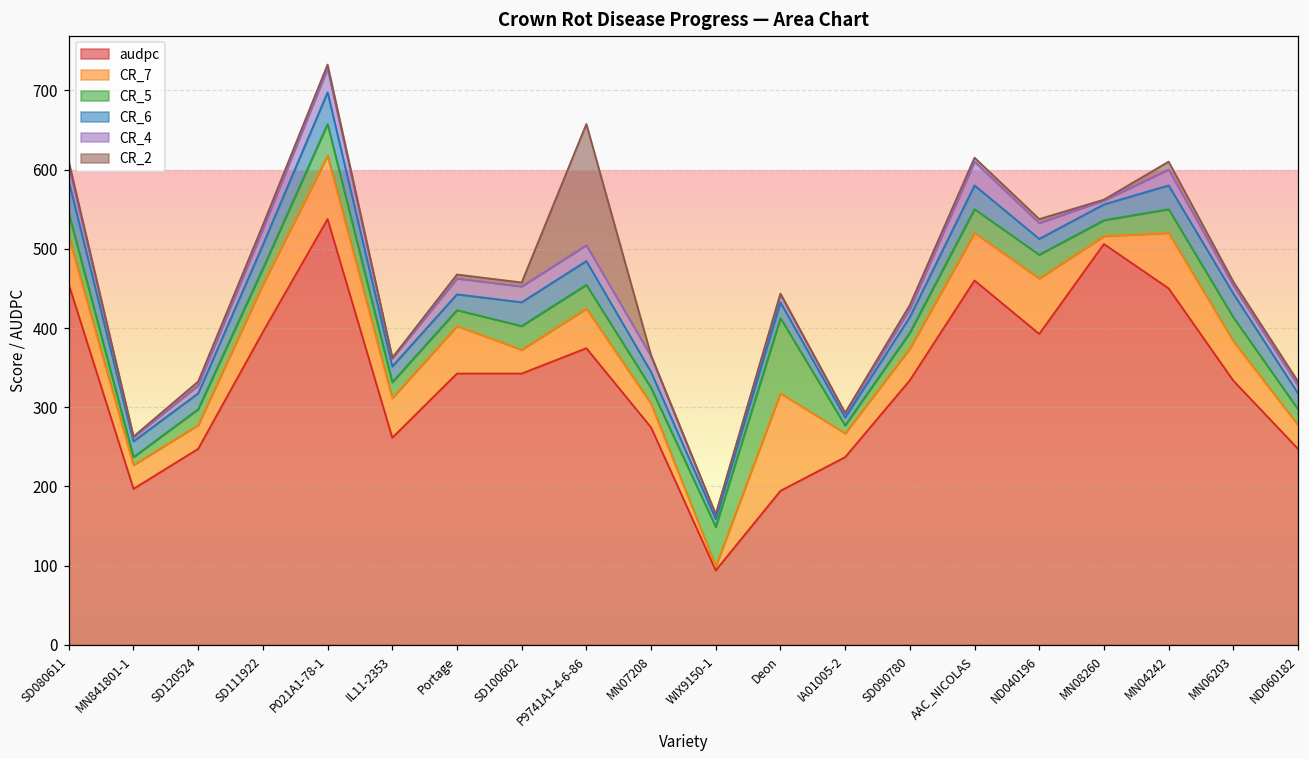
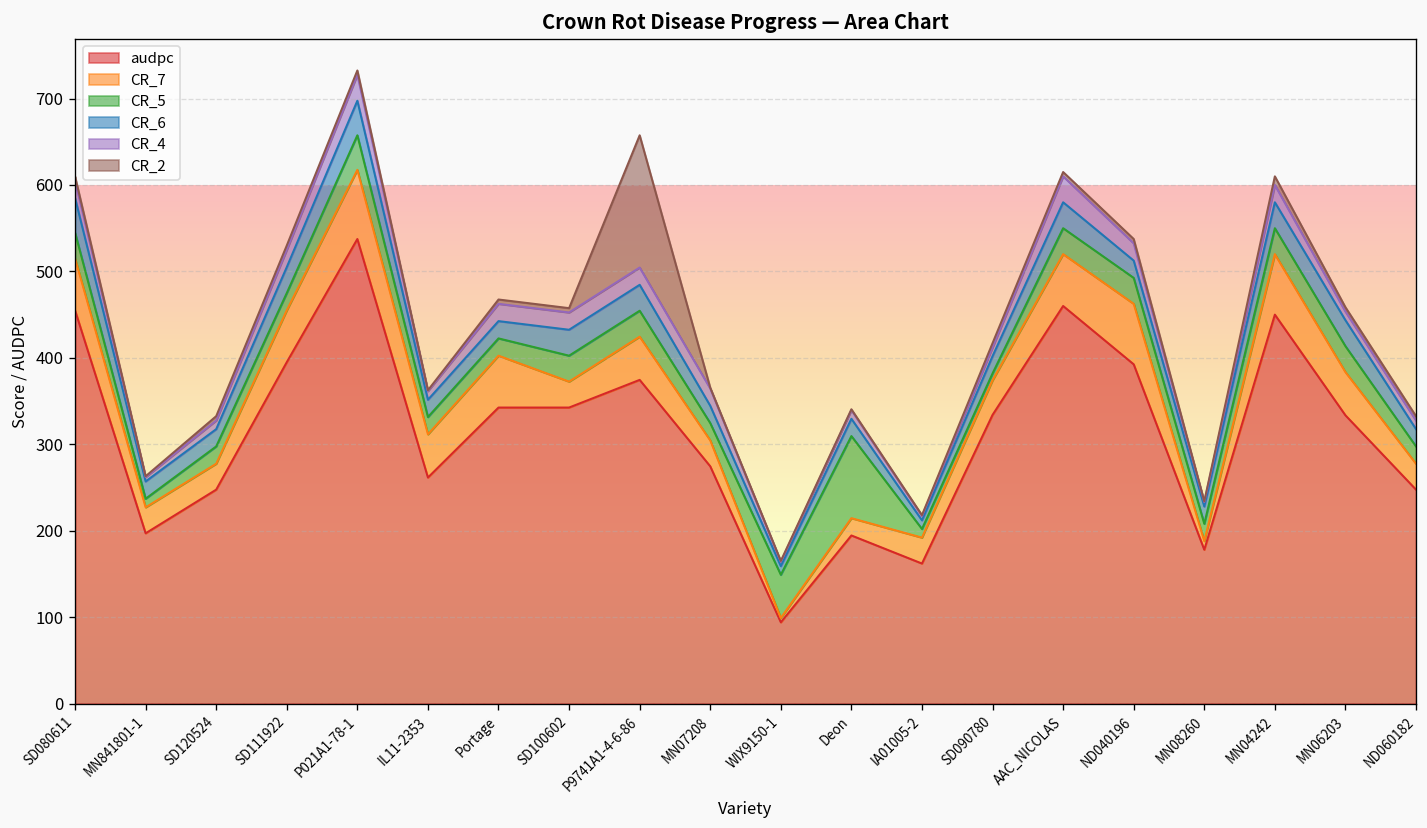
CR_7, Deon: 120 -> 20
audpc, IA01005-2: 240 -> 160
CR_5, SD090780: 20 -> 10
audpc, MN08260: 510 -> 180
